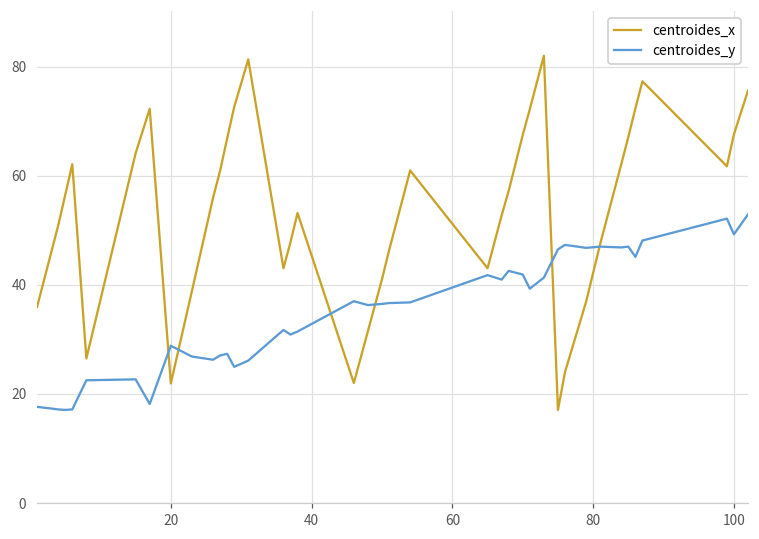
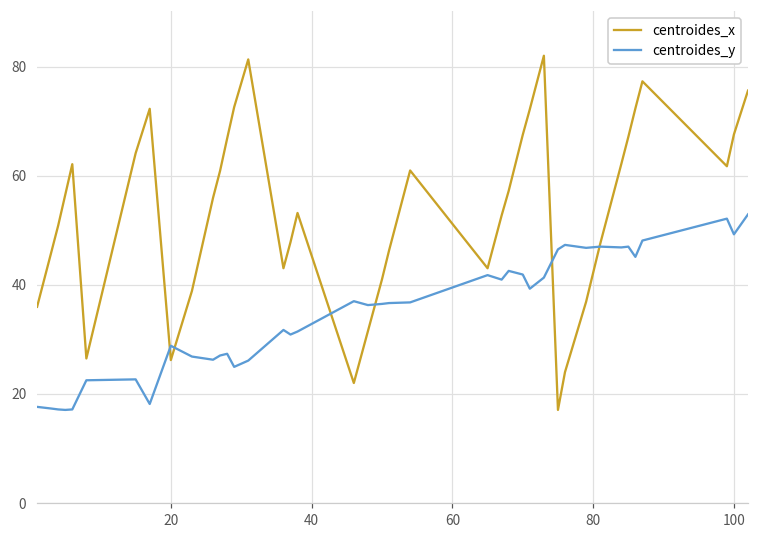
centroides_x, 20: 22 -> 26
